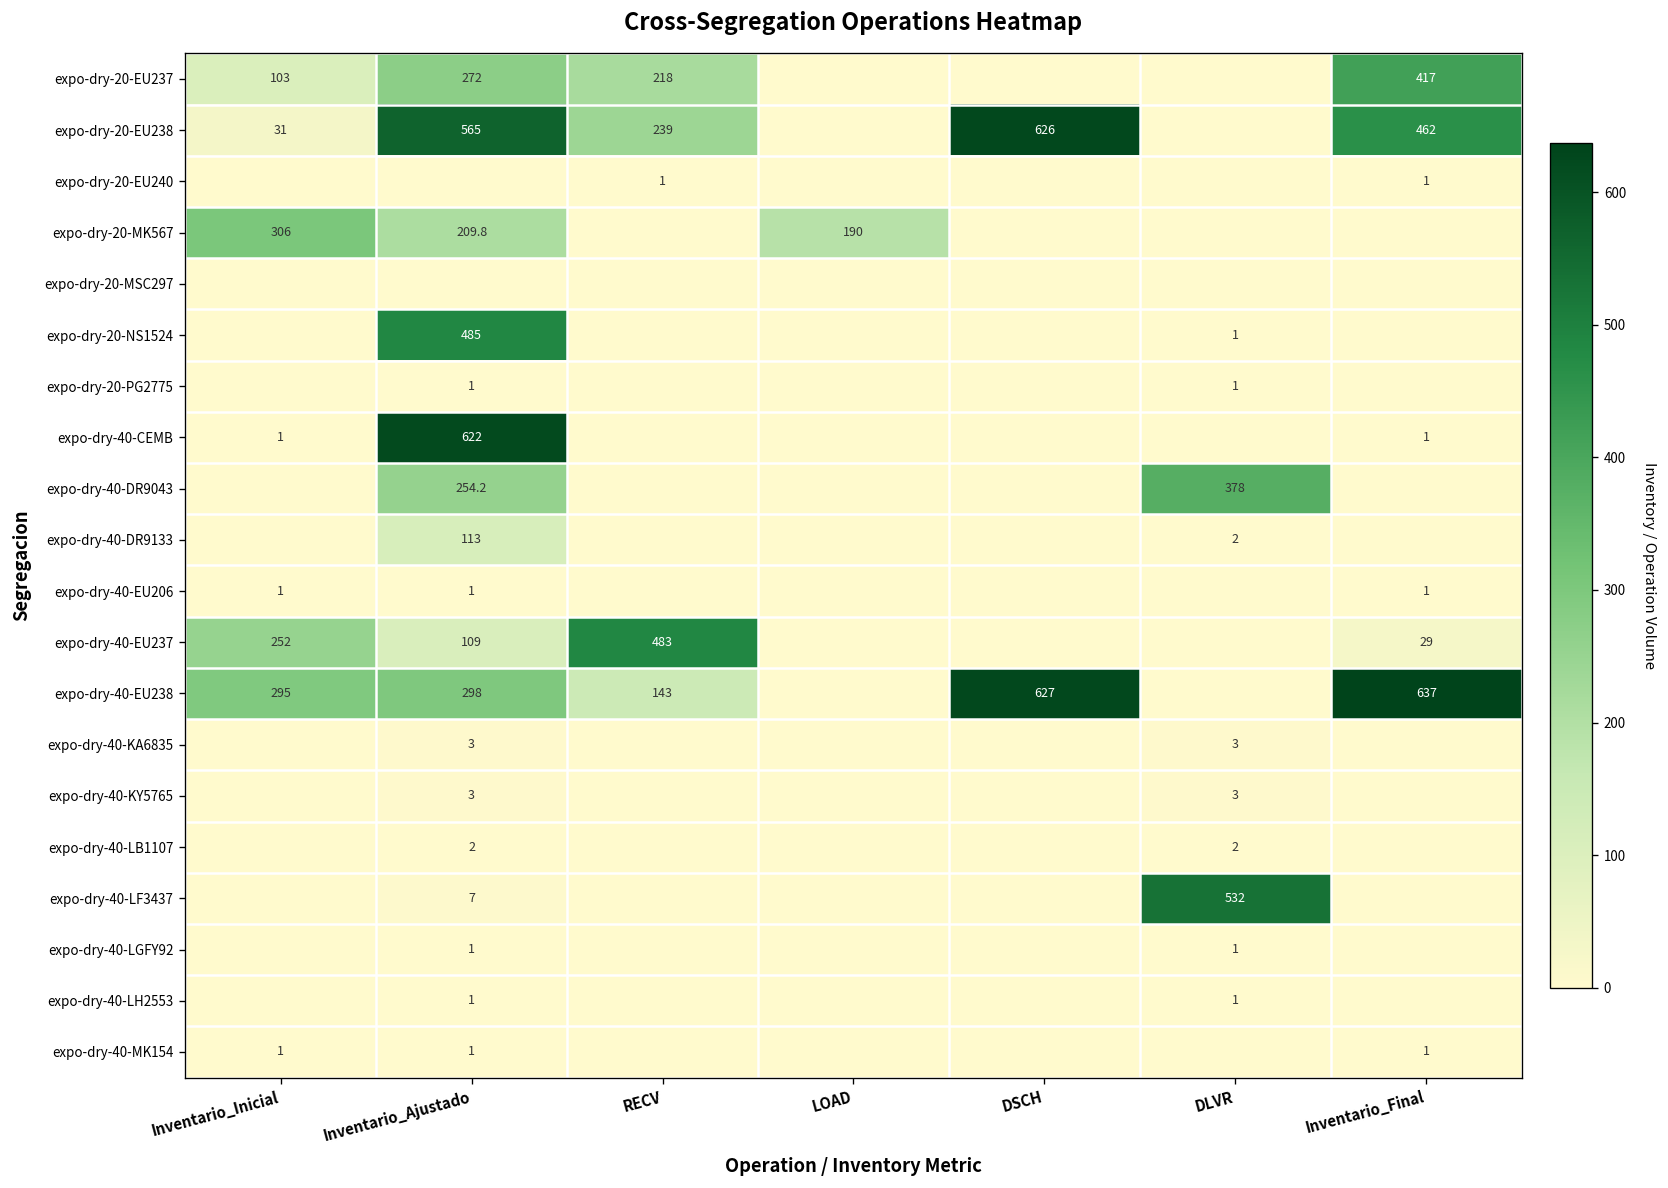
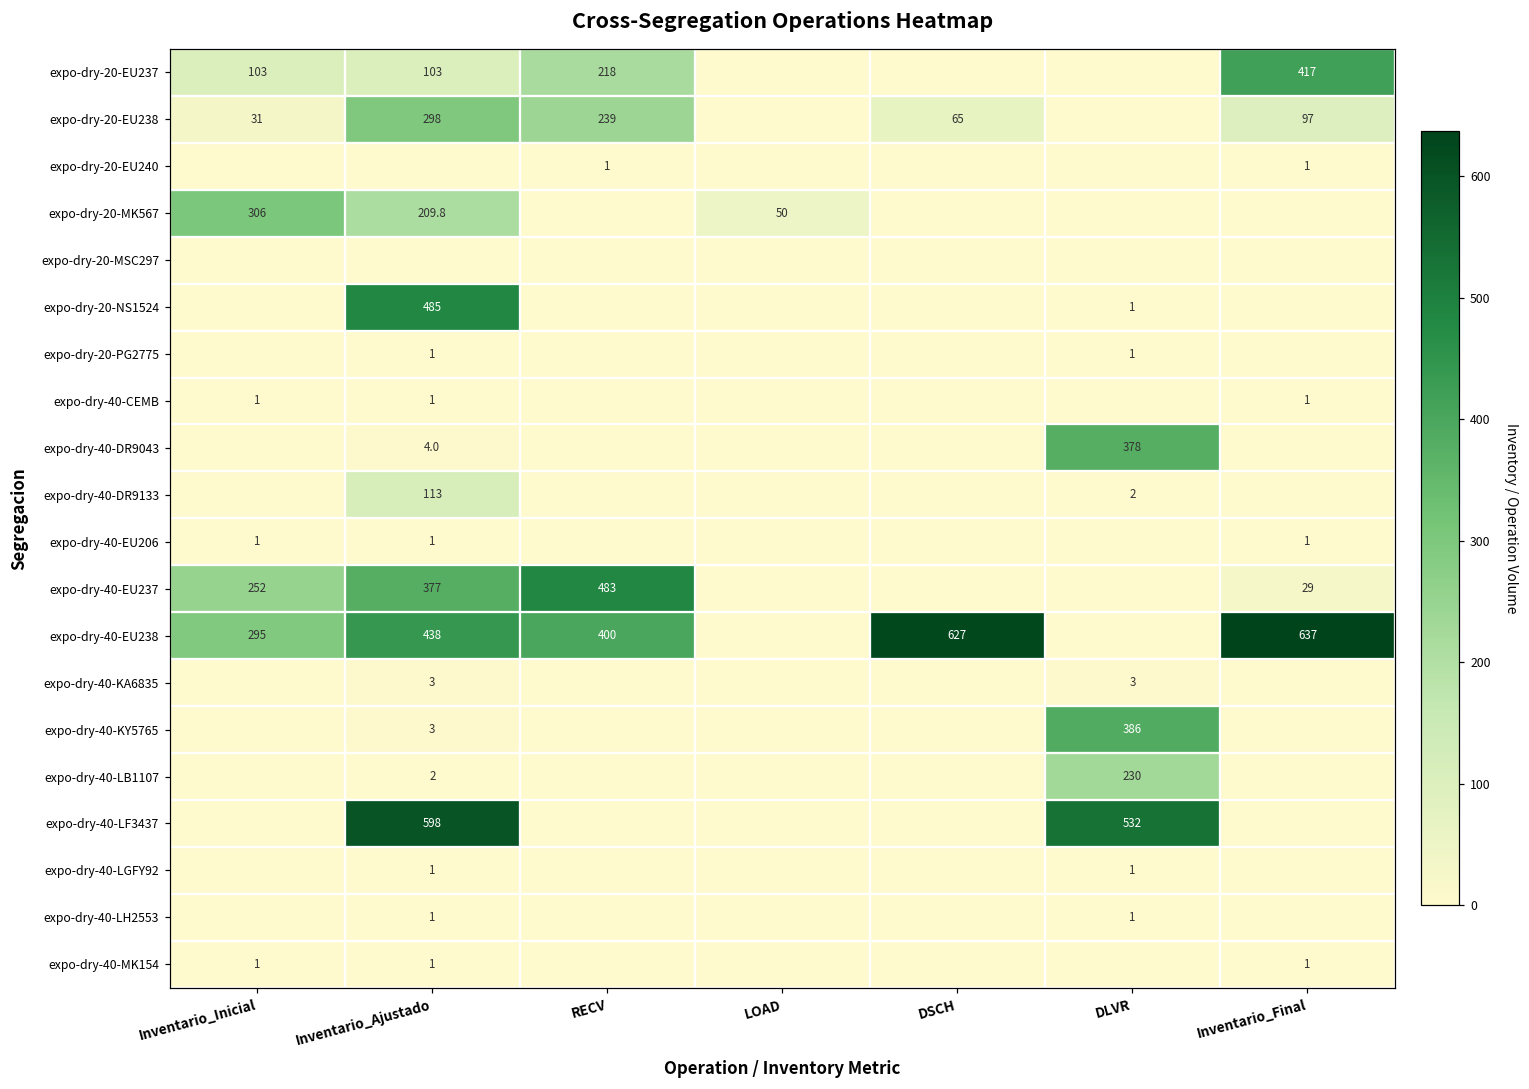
expo-dry-20-EU237, Inventario_Ajustado: 272 -> 103
expo-dry-20-EU238, Inventario_Ajustado: 565 -> 298
expo-dry-20-EU238, DSCH: 626 -> 65
expo-dry-20-EU238, Inventario_Final: 462 -> 97
expo-dry-20-MK567, LOAD: 190 -> 50
expo-dry-40-CEMB, Inventario_Ajustado: 622 -> 1
expo-dry-40-DR9043, Inventario_Ajustado: 254.2 -> 4.0
expo-dry-40-EU237, Inventario_Ajustado: 109 -> 377
expo-dry-40-EU238, Inventario_Ajustado: 298 -> 438
expo-dry-40-EU238, RECV: 143 -> 400
expo-dry-40-KY5765, DLVR: 3 -> 386
expo-dry-40-LB1107, DLVR: 2 -> 230
expo-dry-40-LF3437, Inventario_Ajustado: 7 -> 598
